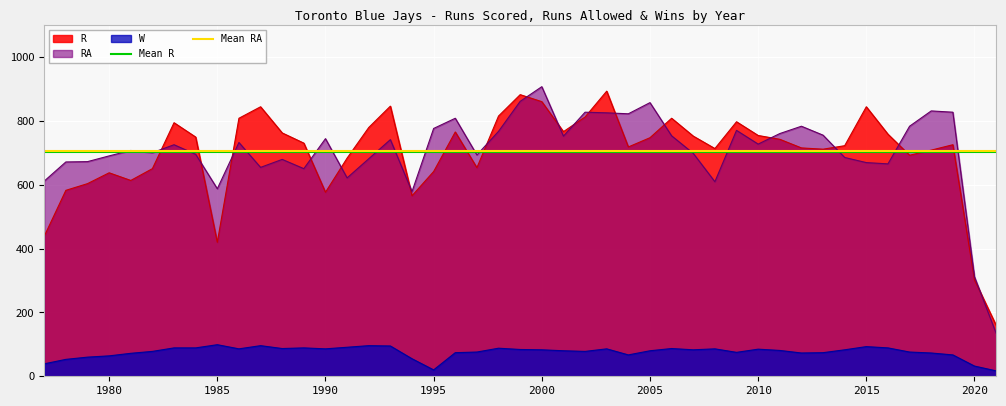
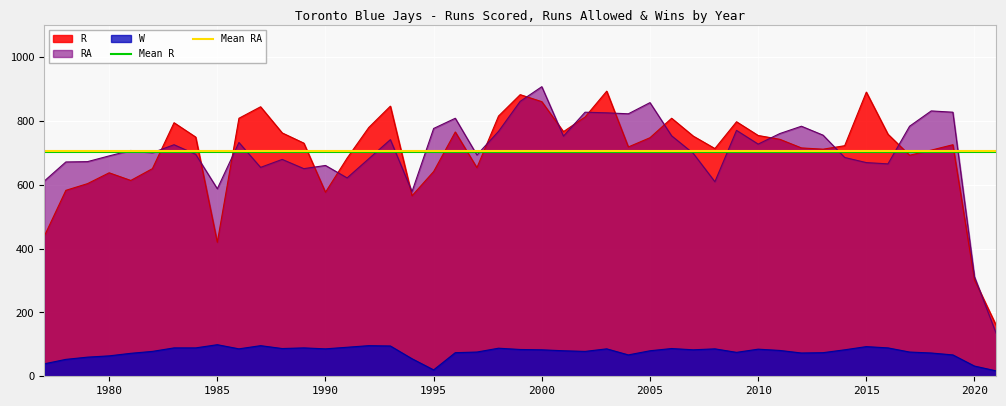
RA, 1990: 750 -> 660
R, 2015: 850 -> 890
